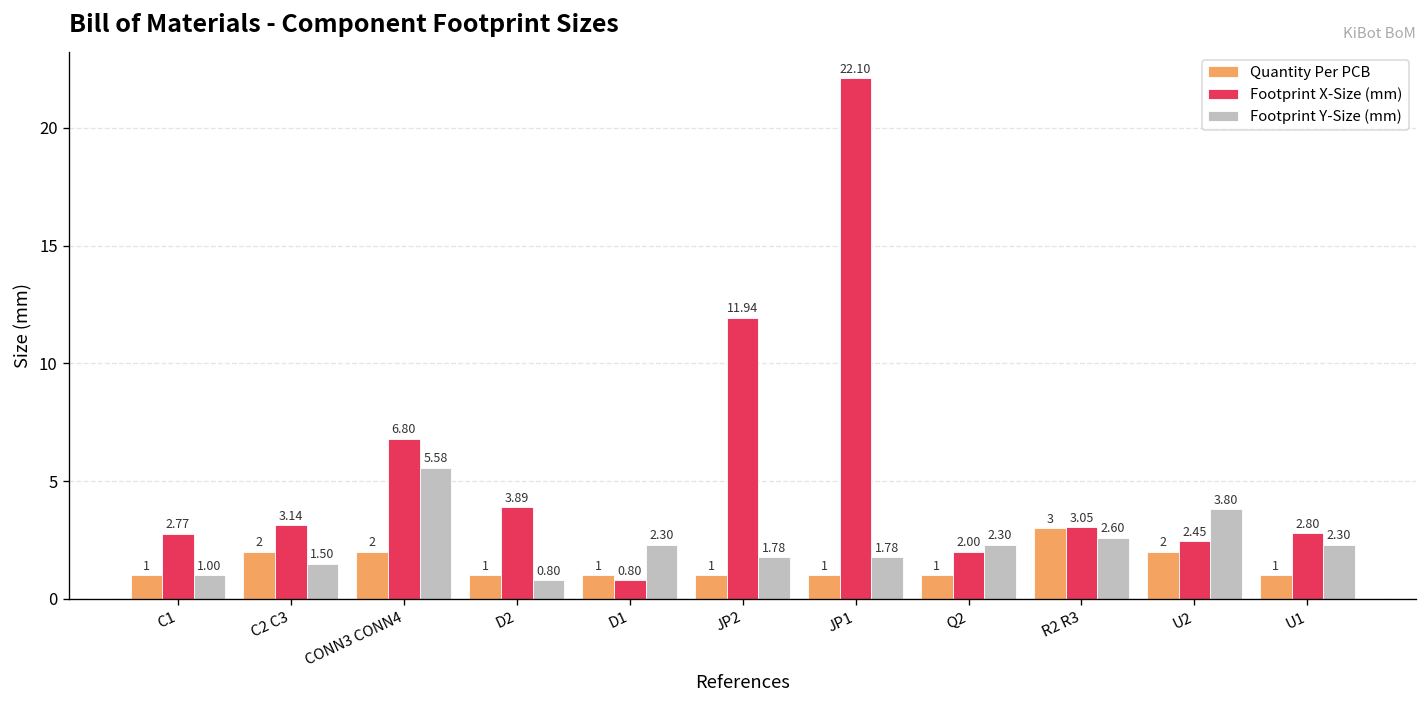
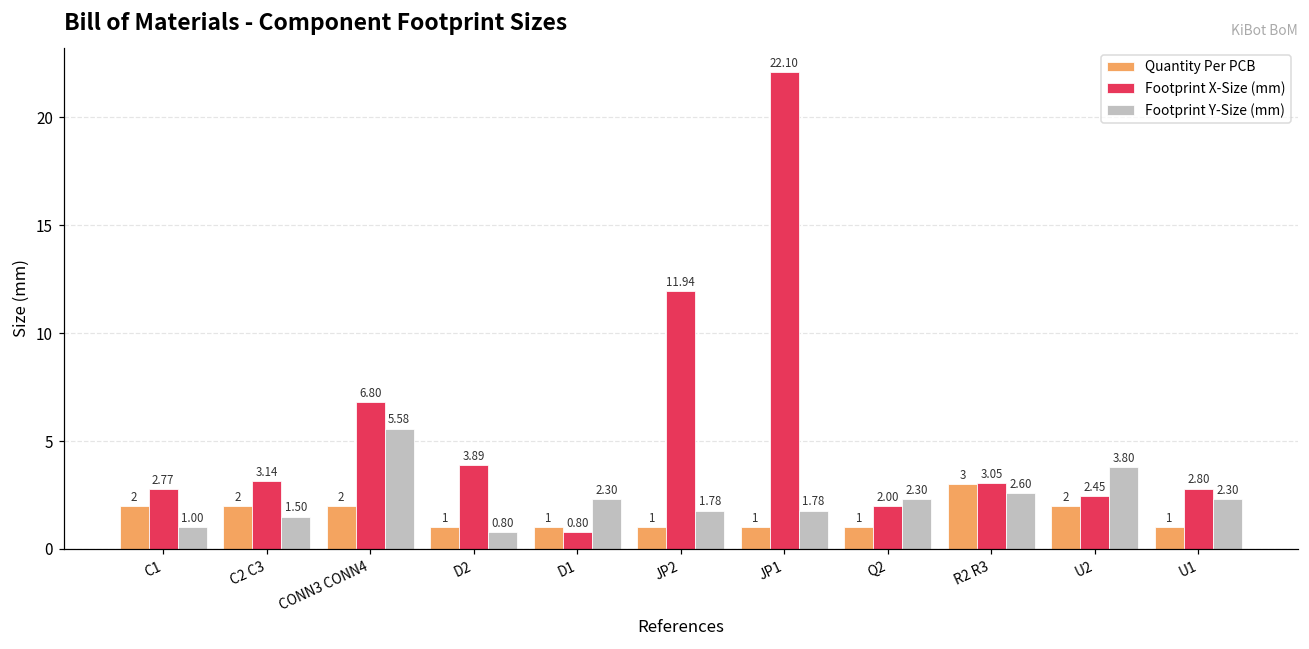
Quantity Per PCB, C1: 1 -> 2
